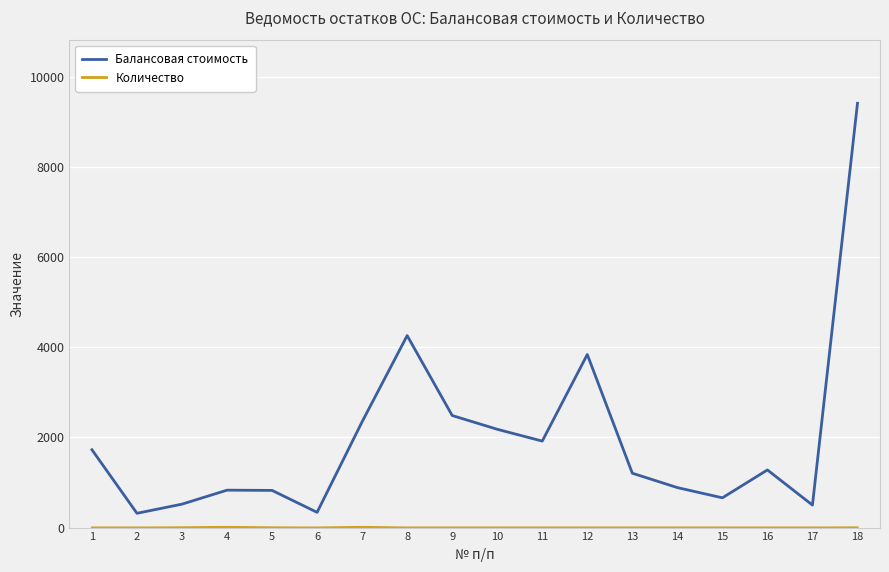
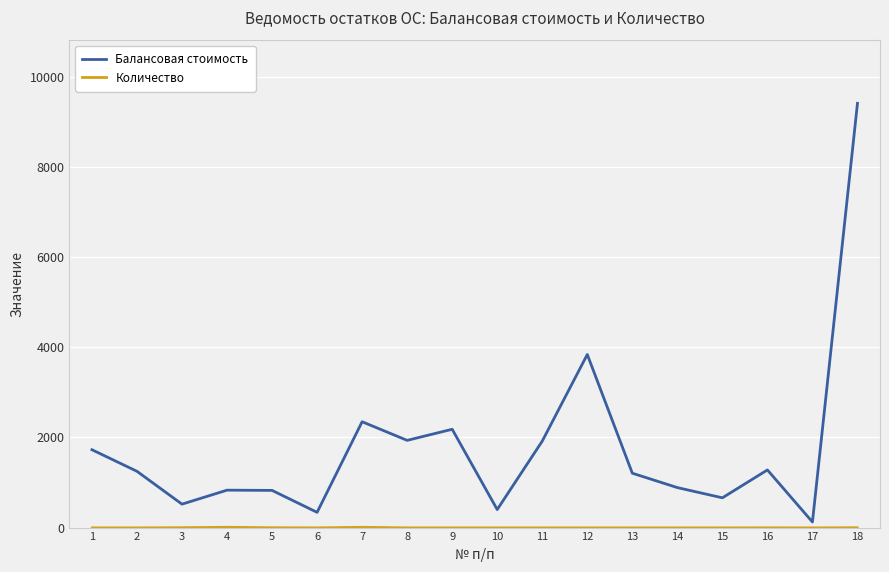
Балансовая стоимость, 2: 300 -> 1200
Балансовая стоимость, 8: 4300 -> 1900
Балансовая стоимость, 9: 2500 -> 2200
Балансовая стоимость, 10: 2200 -> 400
Балансовая стоимость, 17: 500 -> 100
